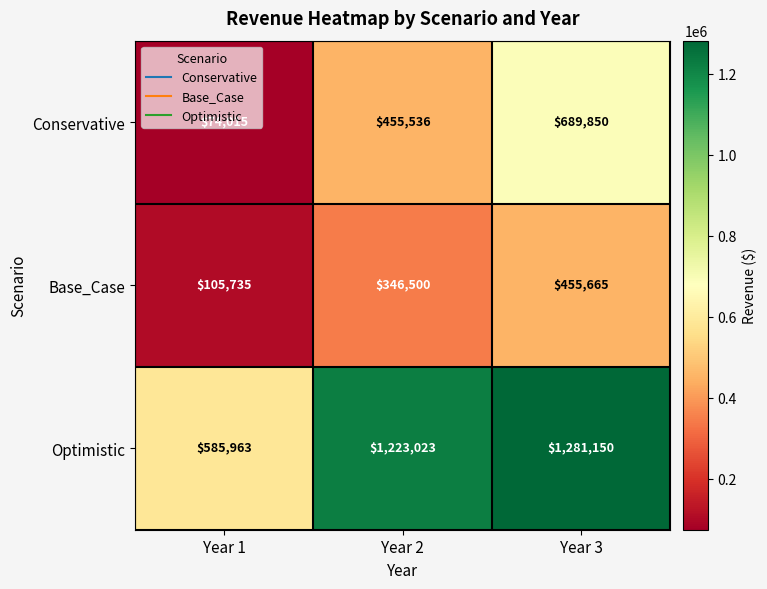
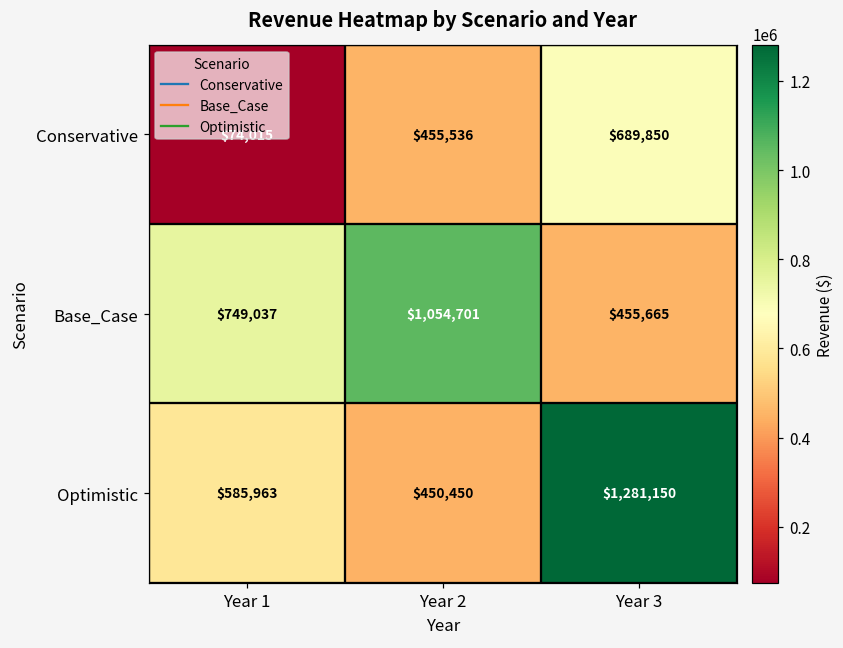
Base_Case, Year 1: $105,735 -> $749,037
Base_Case, Year 2: $346,500 -> $1,054,701
Optimistic, Year 2: $1,223,023 -> $450,450
